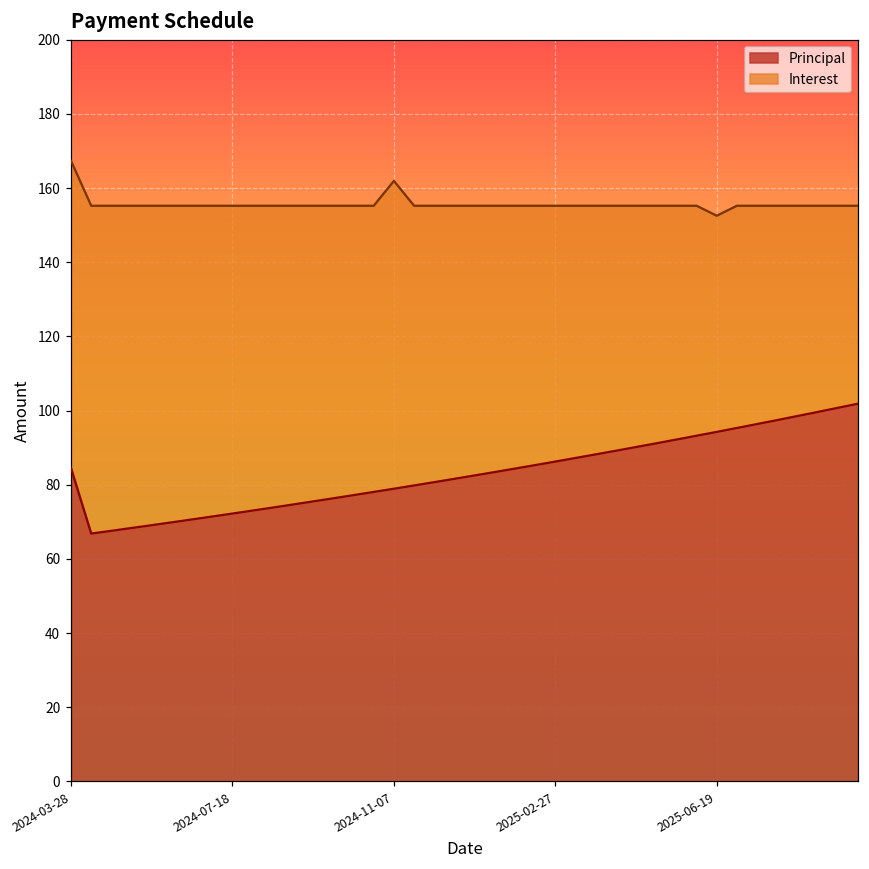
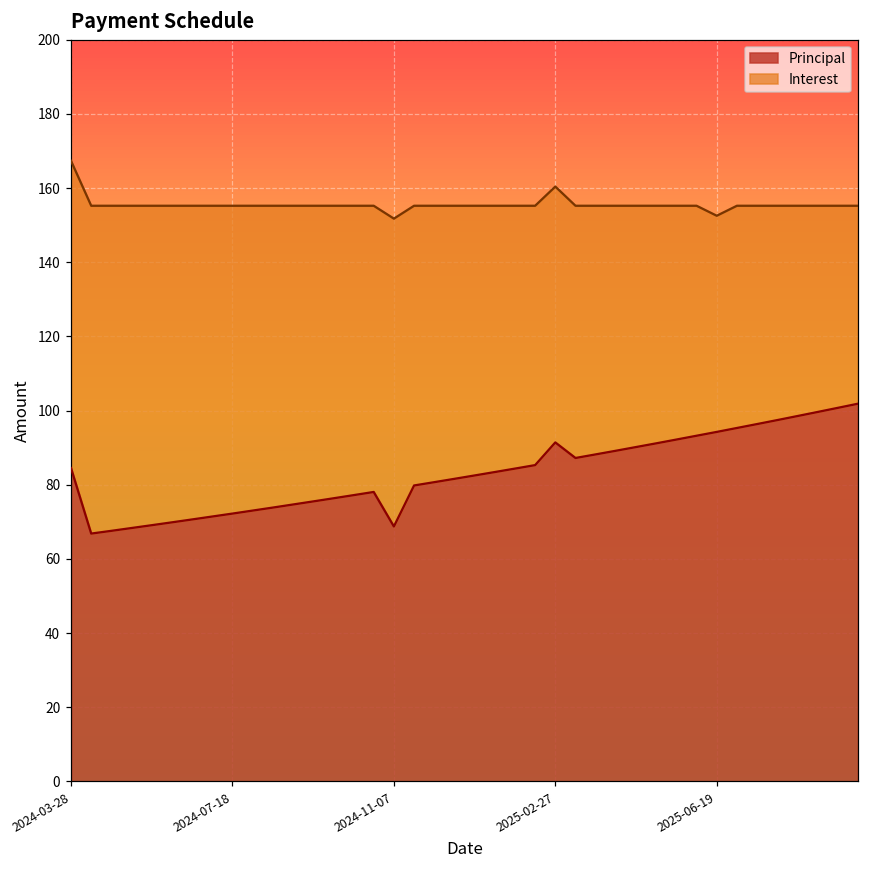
Principal, 2024-11-07: 79 -> 69
Principal, 2025-02-27: 86 -> 91
